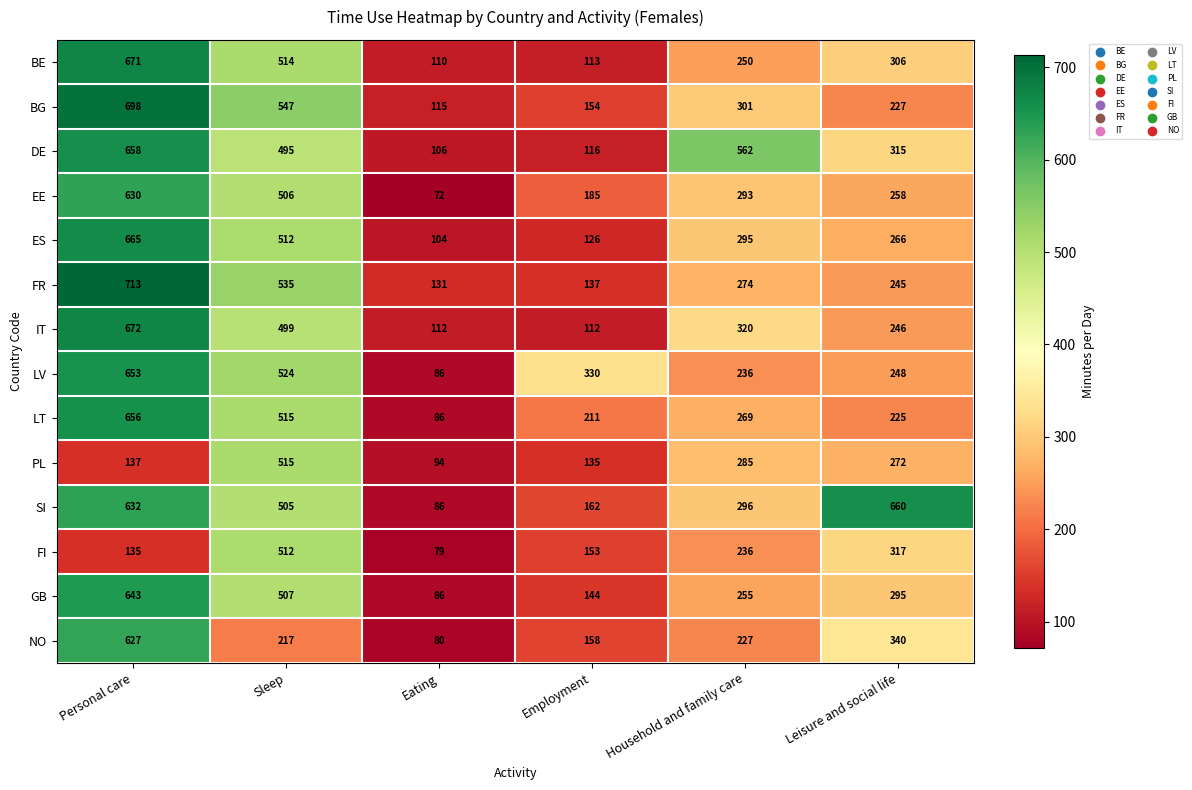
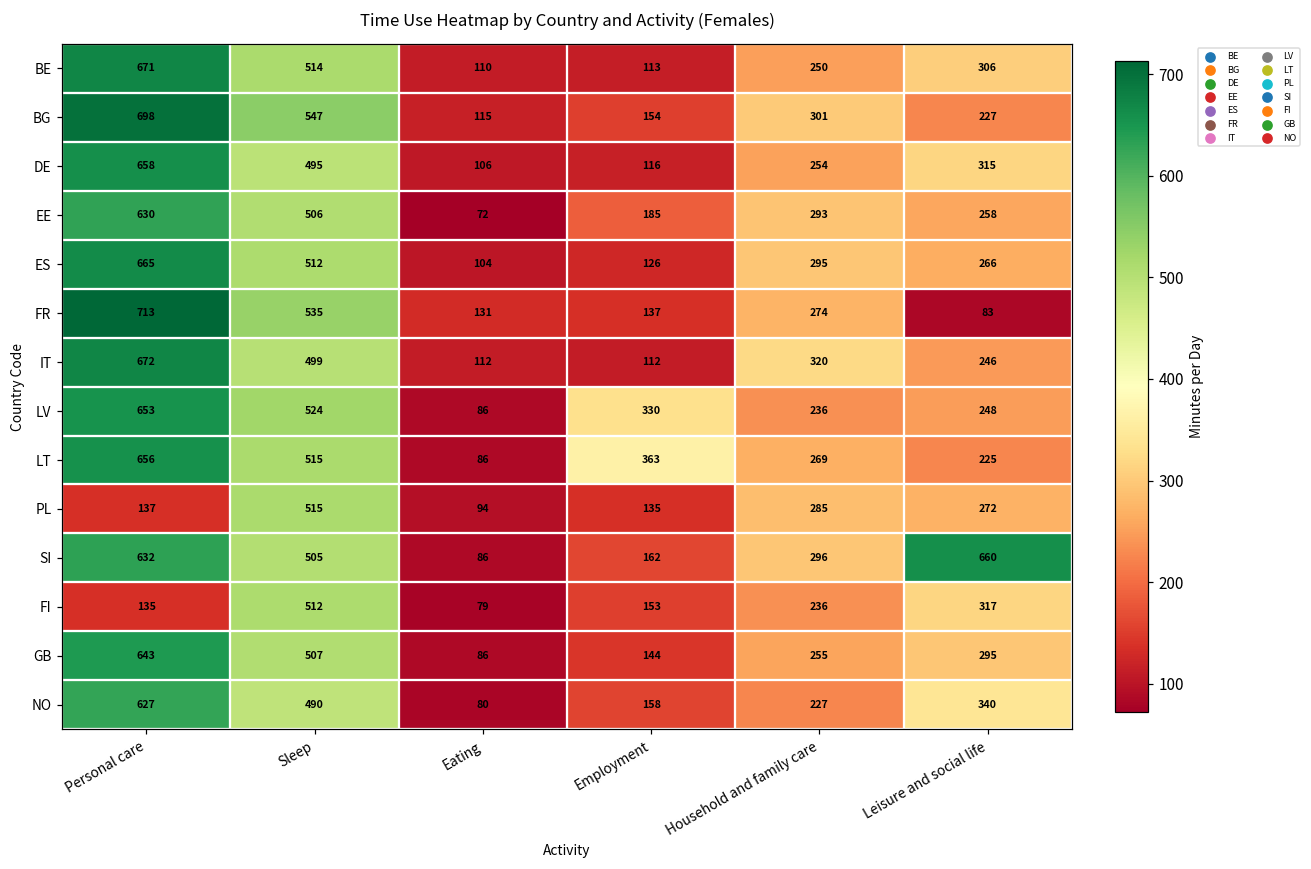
DE, Household and family care: 562 -> 254
FR, Leisure and social life: 245 -> 83
LT, Employment: 211 -> 363
NO, Sleep: 217 -> 490
